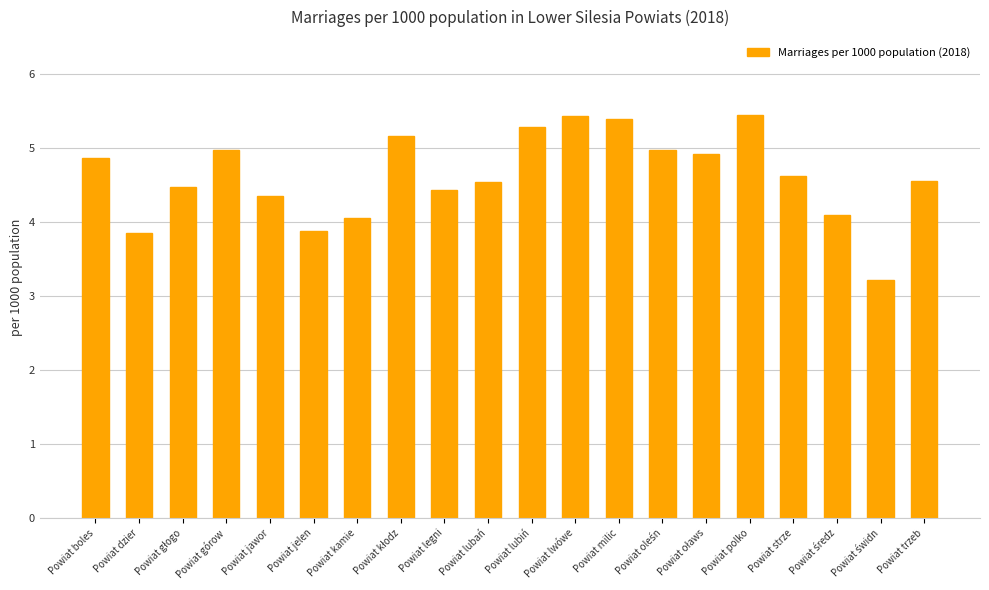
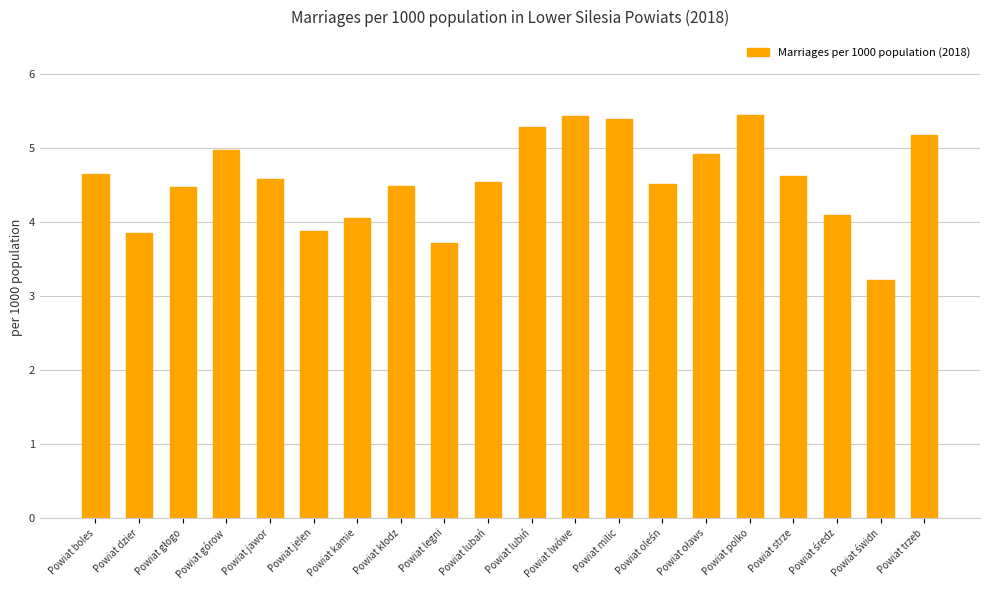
Powiat boles: 4.9 -> 4.7
Powiat jawor: 4.4 -> 4.6
Powiat kłodz: 5.2 -> 4.5
Powiat legni: 4.4 -> 3.7
Powiat oleśn: 5.0 -> 4.5
Powiat trzeb: 4.6 -> 5.2
